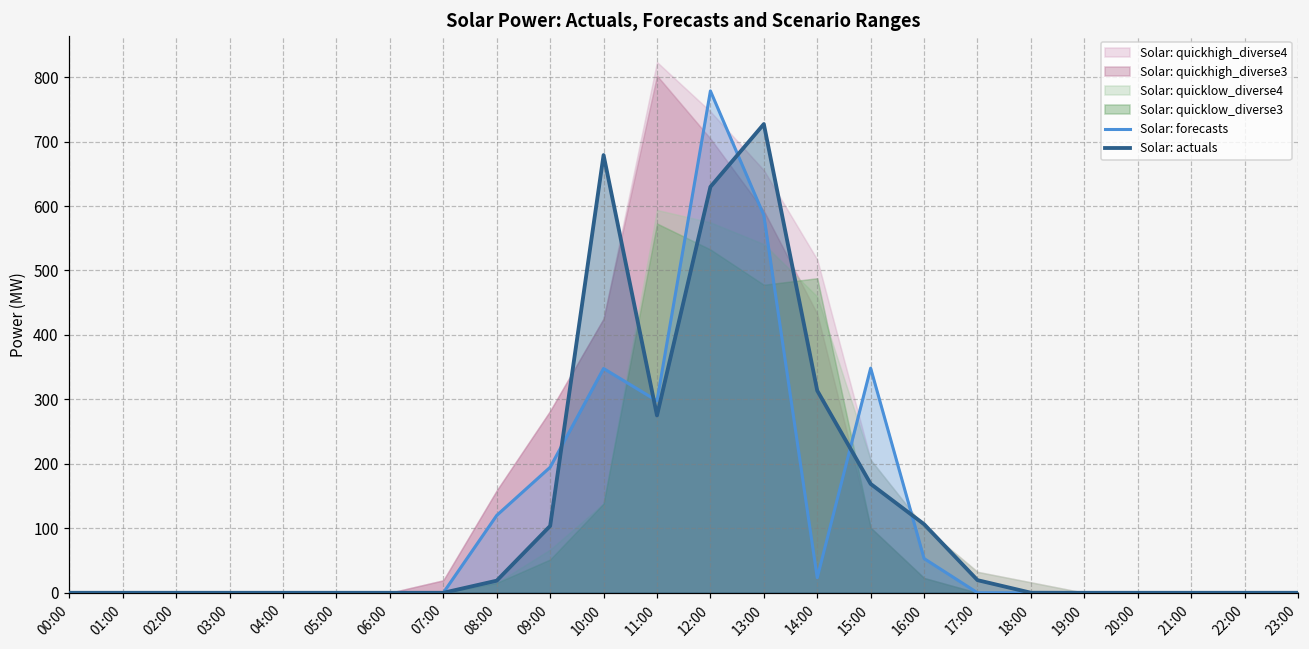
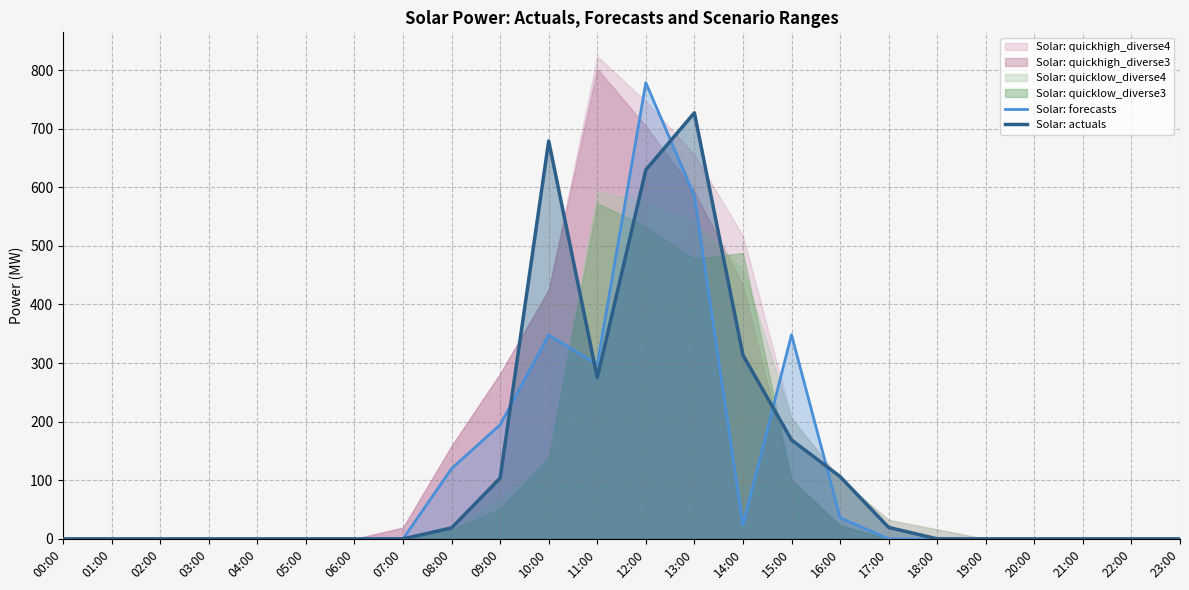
Solar: forecasts, 16:00: 50 -> 40
